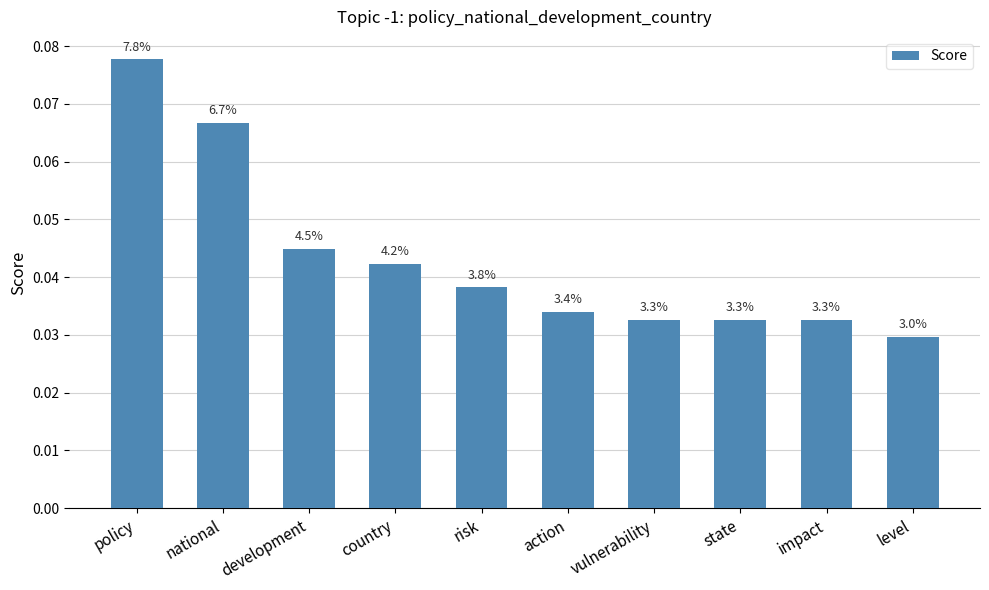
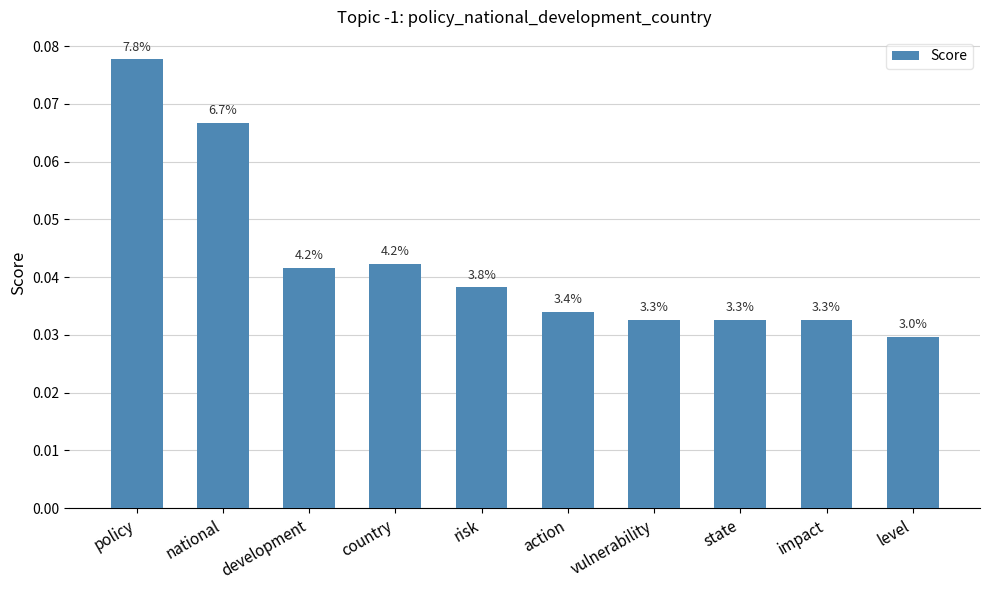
development: 4.5% -> 4.2%
